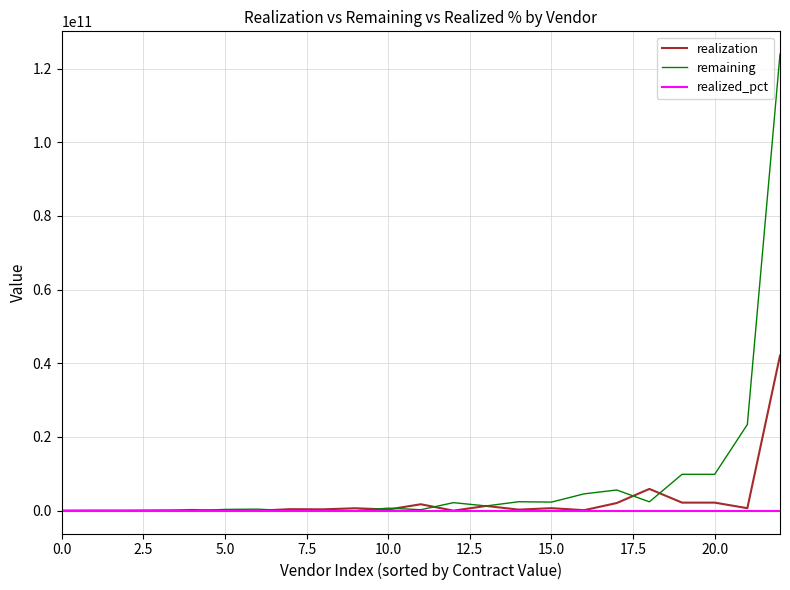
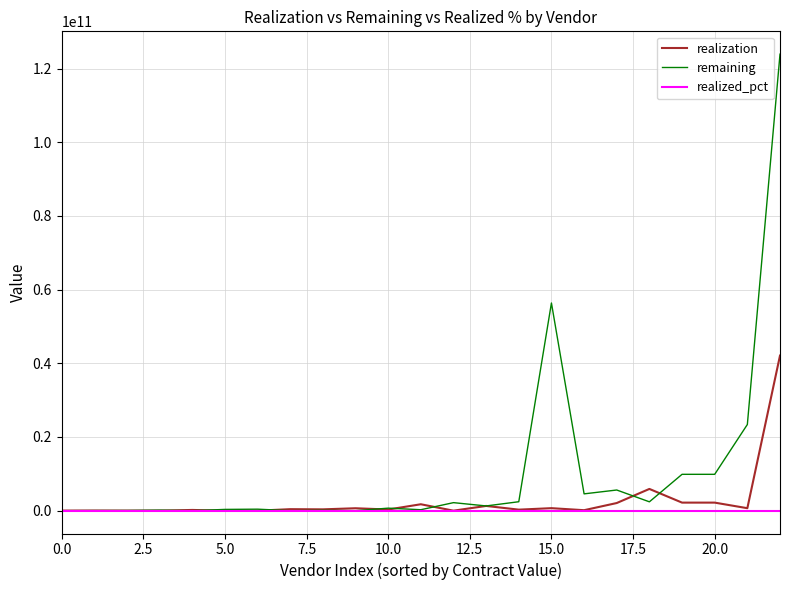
remaining, 15.0: 2000000000 -> 56000000000
